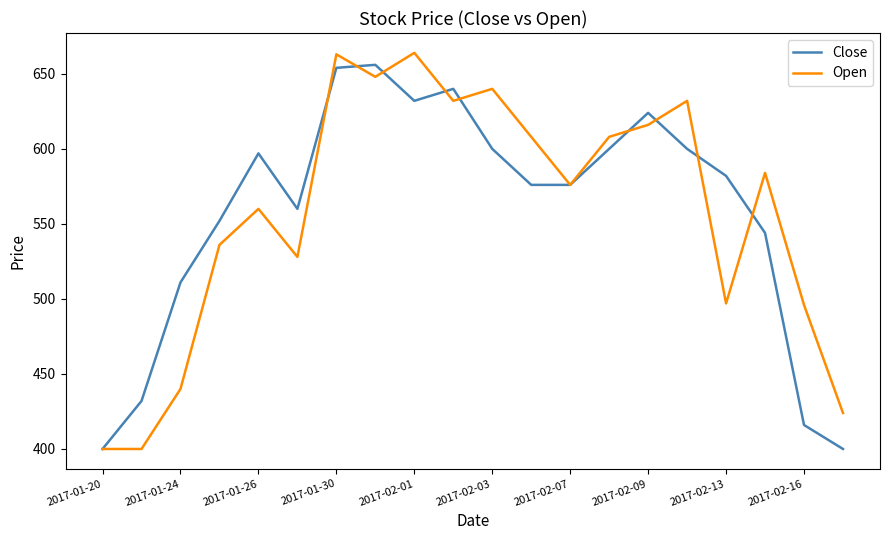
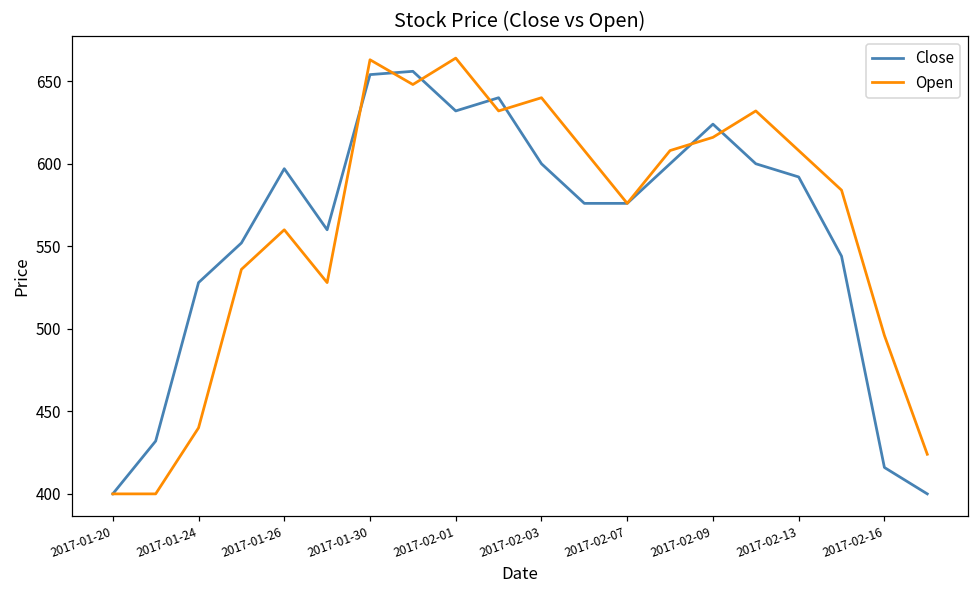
Close, 2017-01-24: 511 -> 528
Close, 2017-02-13: 582 -> 592
Open, 2017-02-13: 497 -> 608
